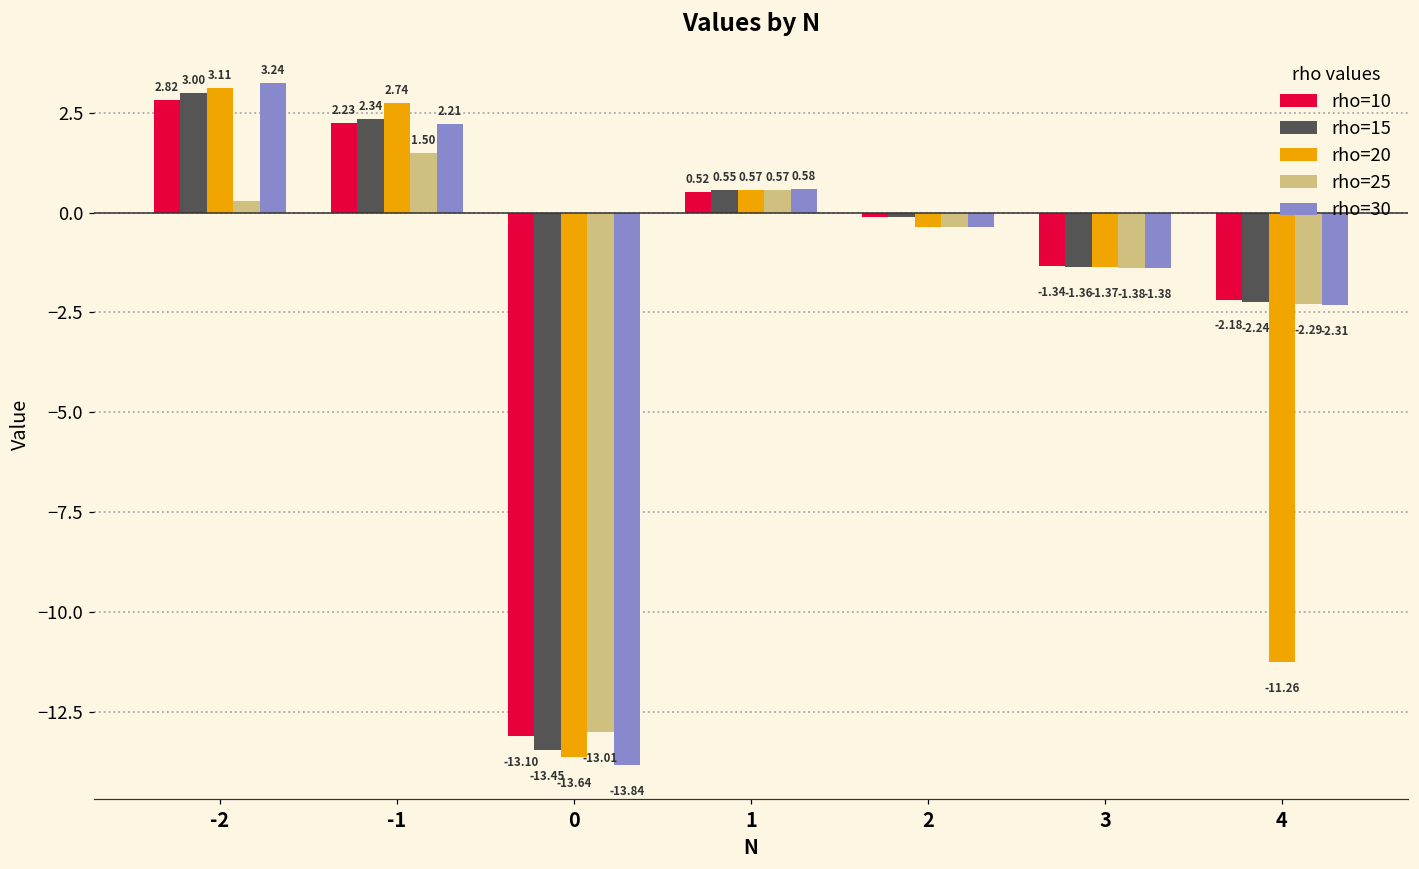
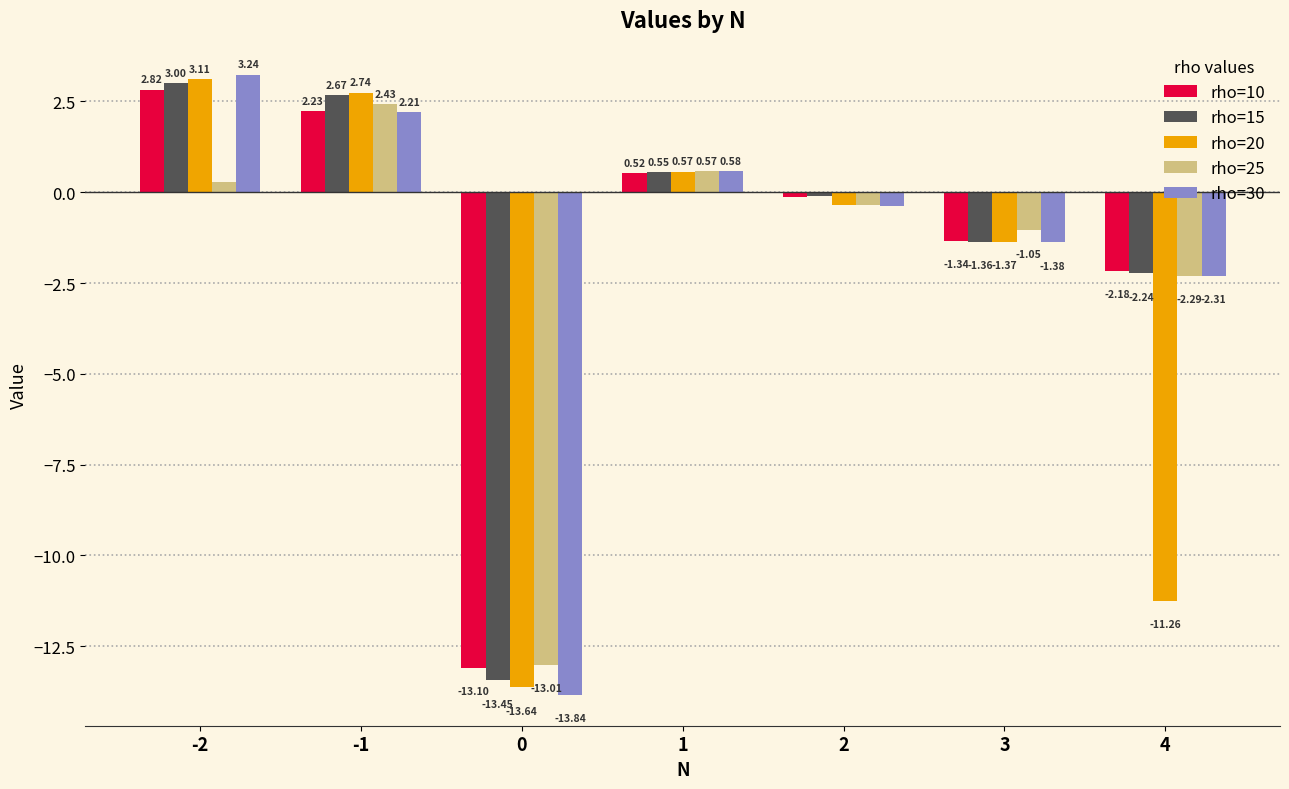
rho=15, -1: 2.34 -> 2.67
rho=25, -1: 1.50 -> 2.43
rho=25, 3: -1.38 -> -1.05
